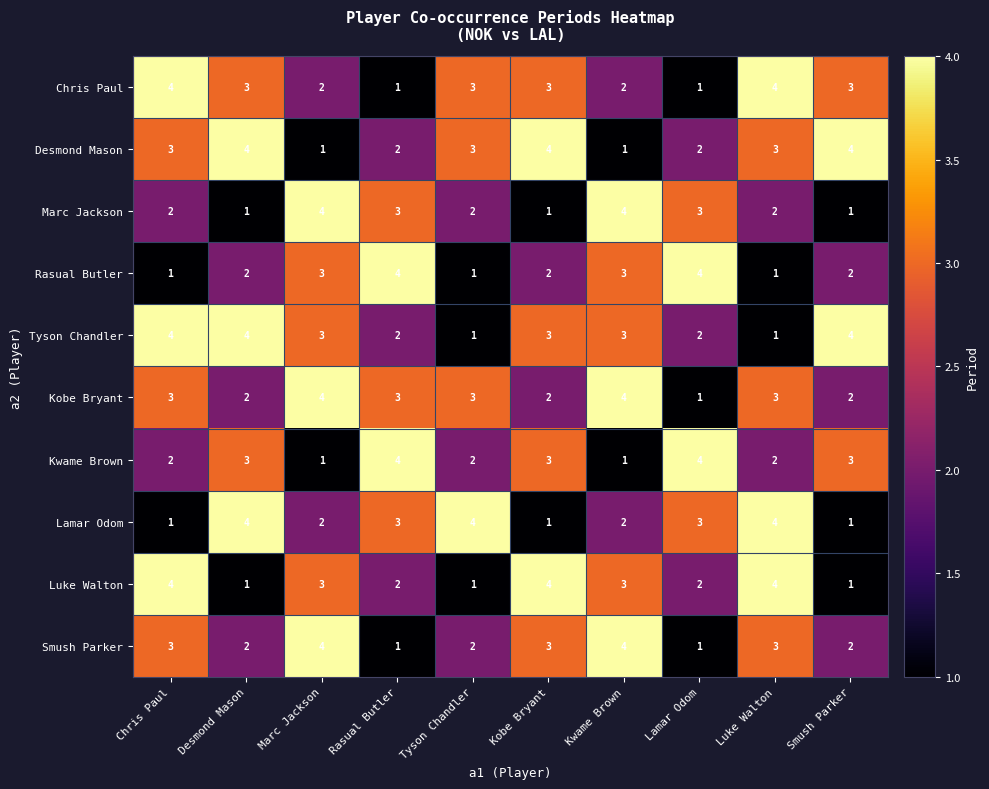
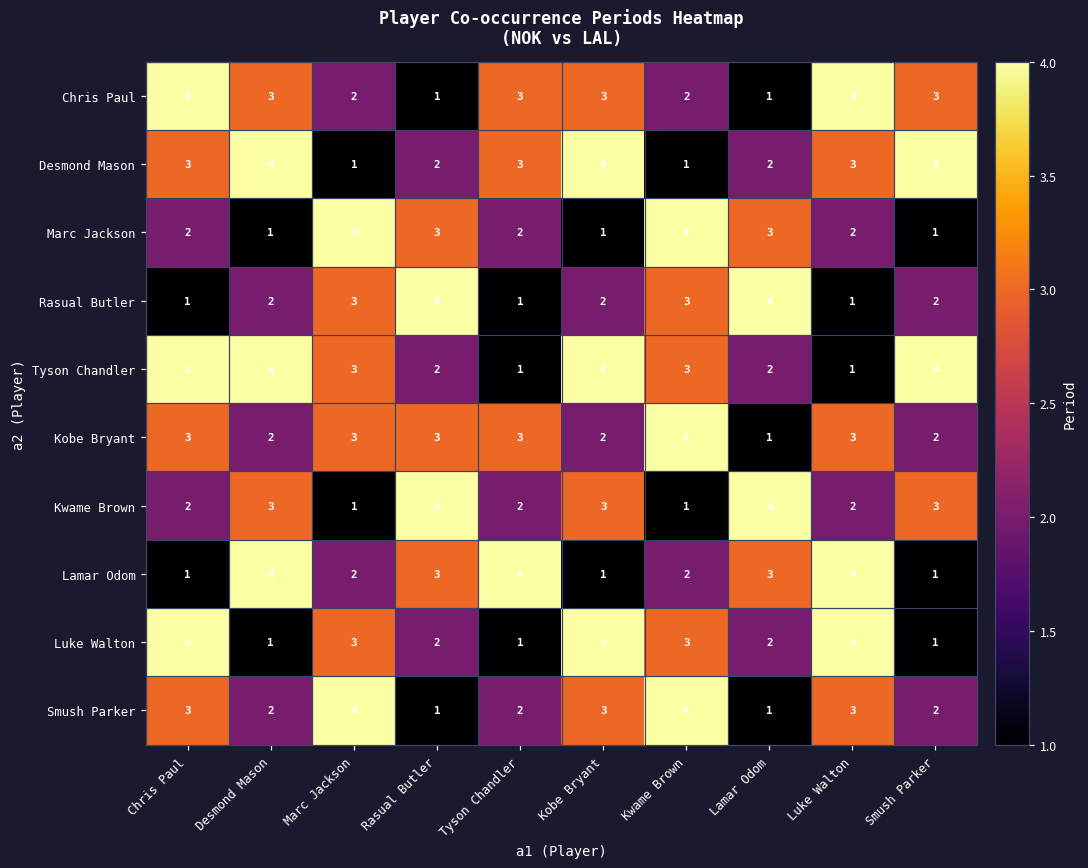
Tyson Chandler, Kobe Bryant: 3 -> 4
Kobe Bryant, Marc Jackson: 4 -> 3
